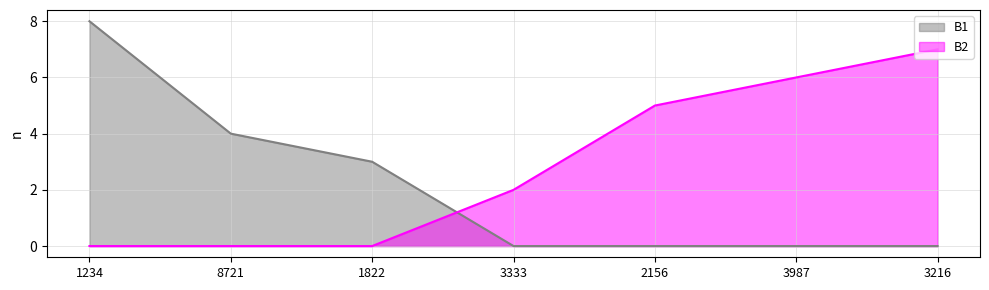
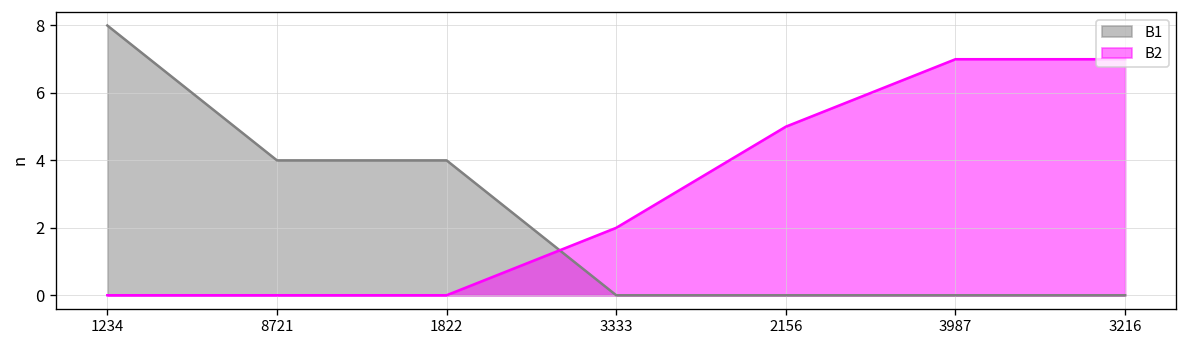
B1, 1822: 3 -> 4
B2, 3987: 6 -> 7
